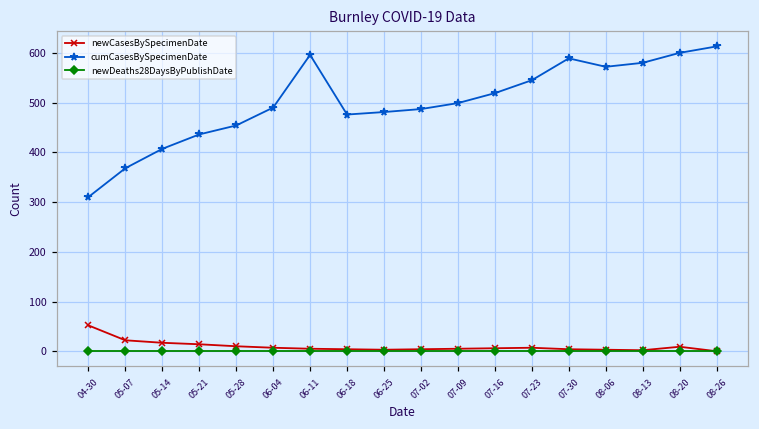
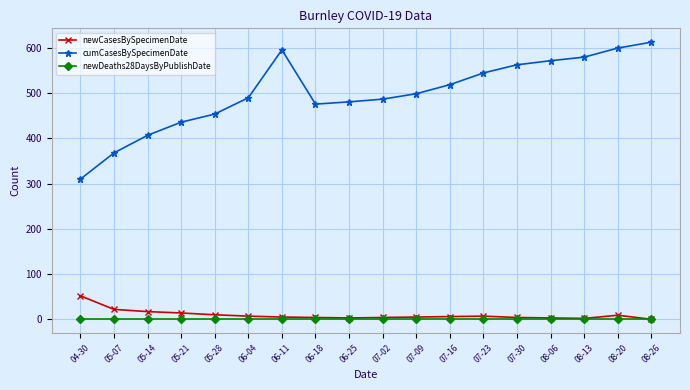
cumCasesBySpecimenDate, 07-30: 590 -> 560
